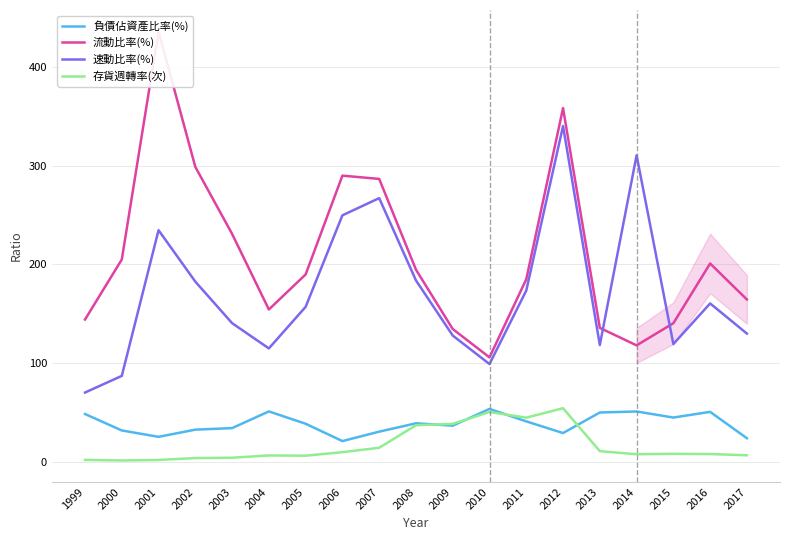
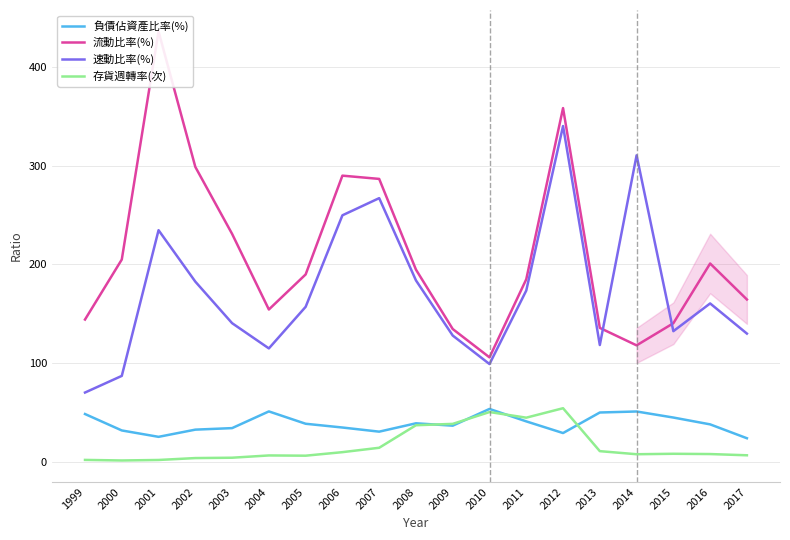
負債佔資產比率(%), 2006: 20 -> 30
速動比率(%), 2015: 120 -> 130
負債佔資產比率(%), 2016: 50 -> 40
